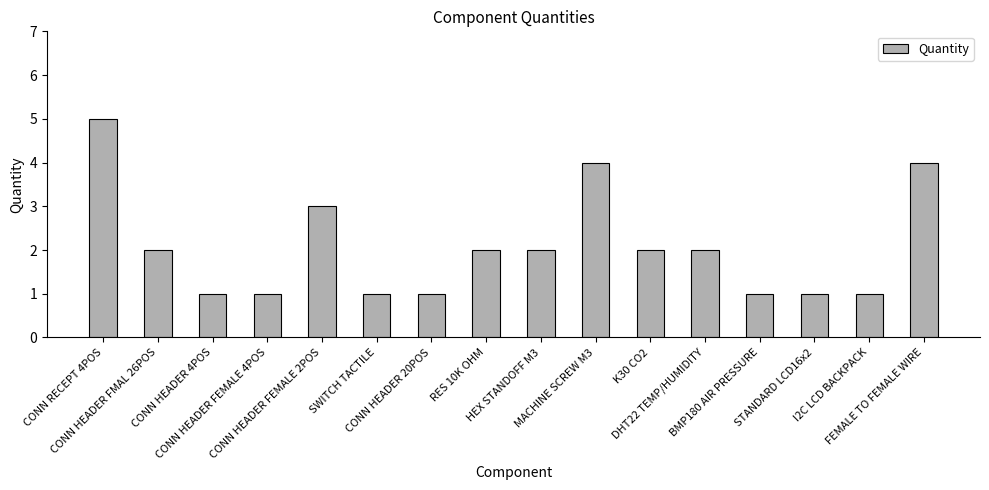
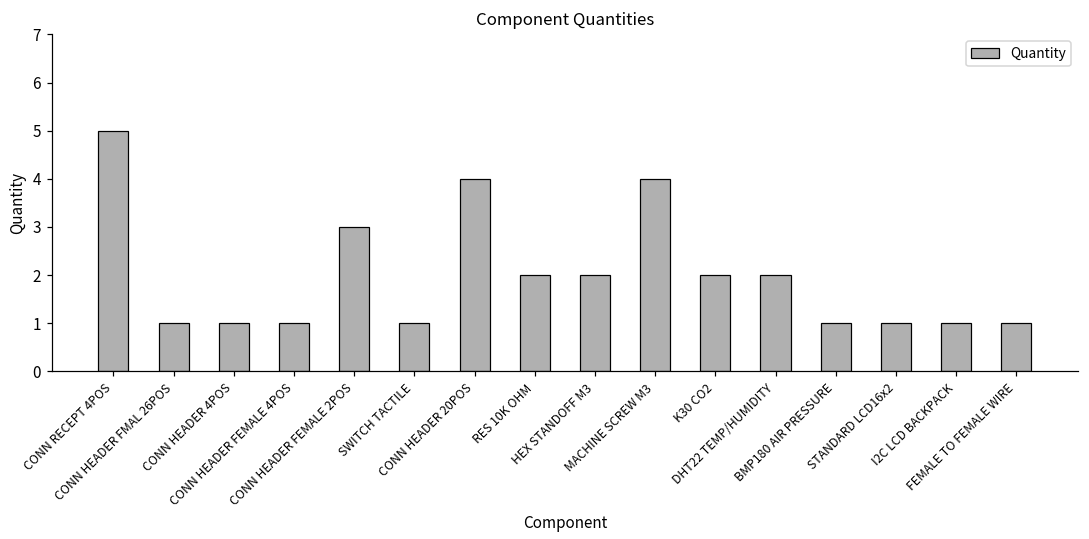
CONN HEADER FMAL 26POS: 2 -> 1
CONN HEADER 20POS: 1 -> 4
FEMALE TO FEMALE WIRE: 4 -> 1
